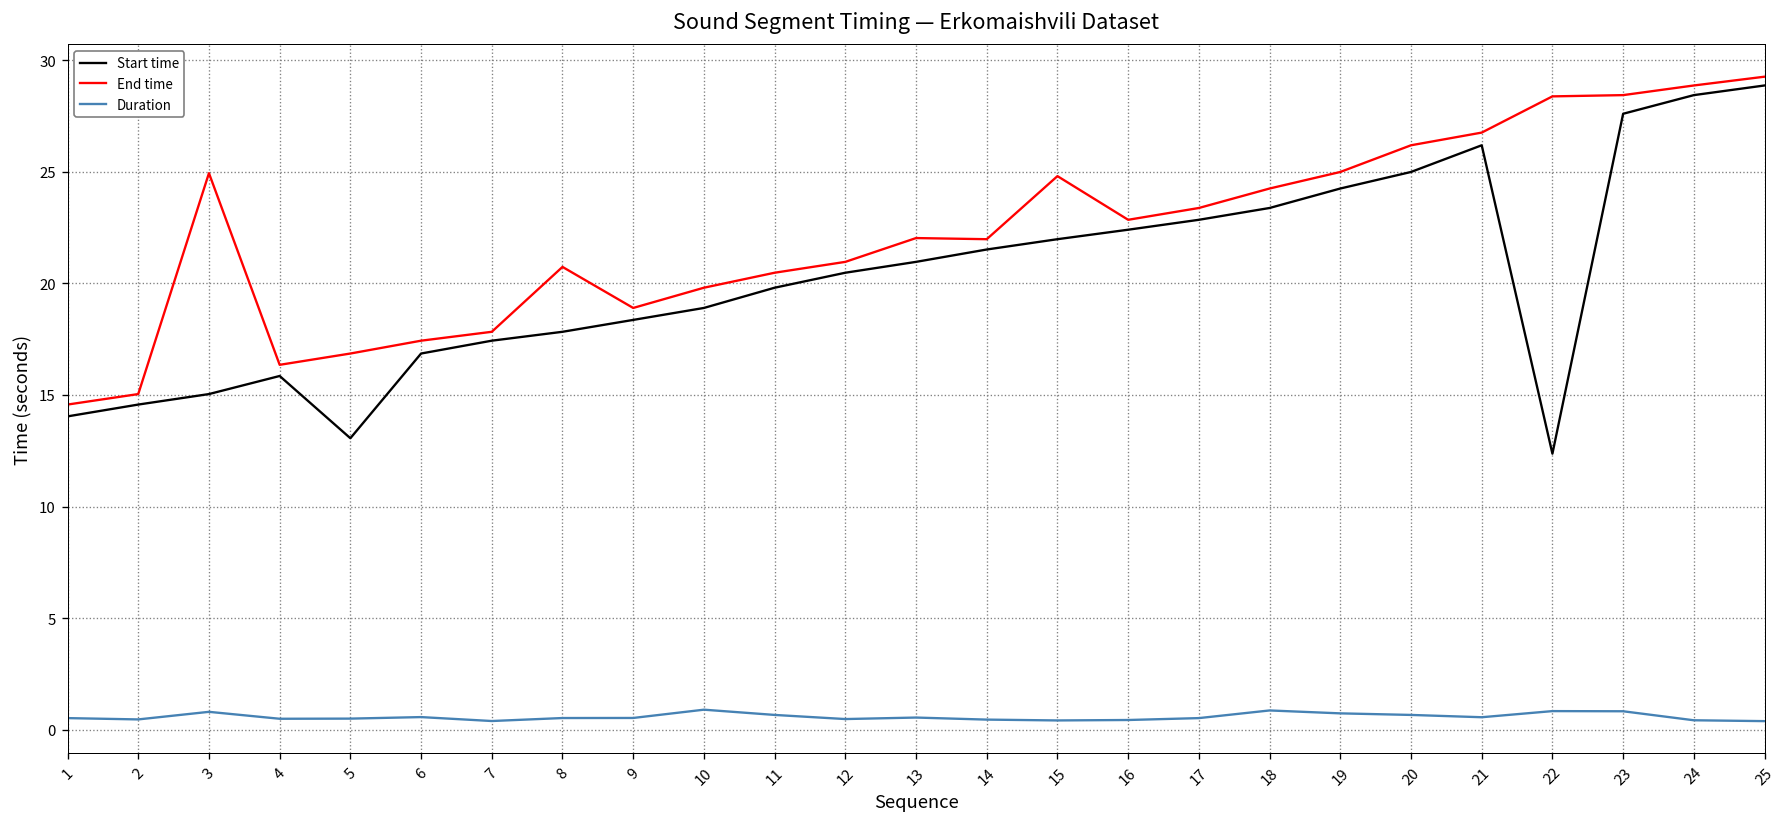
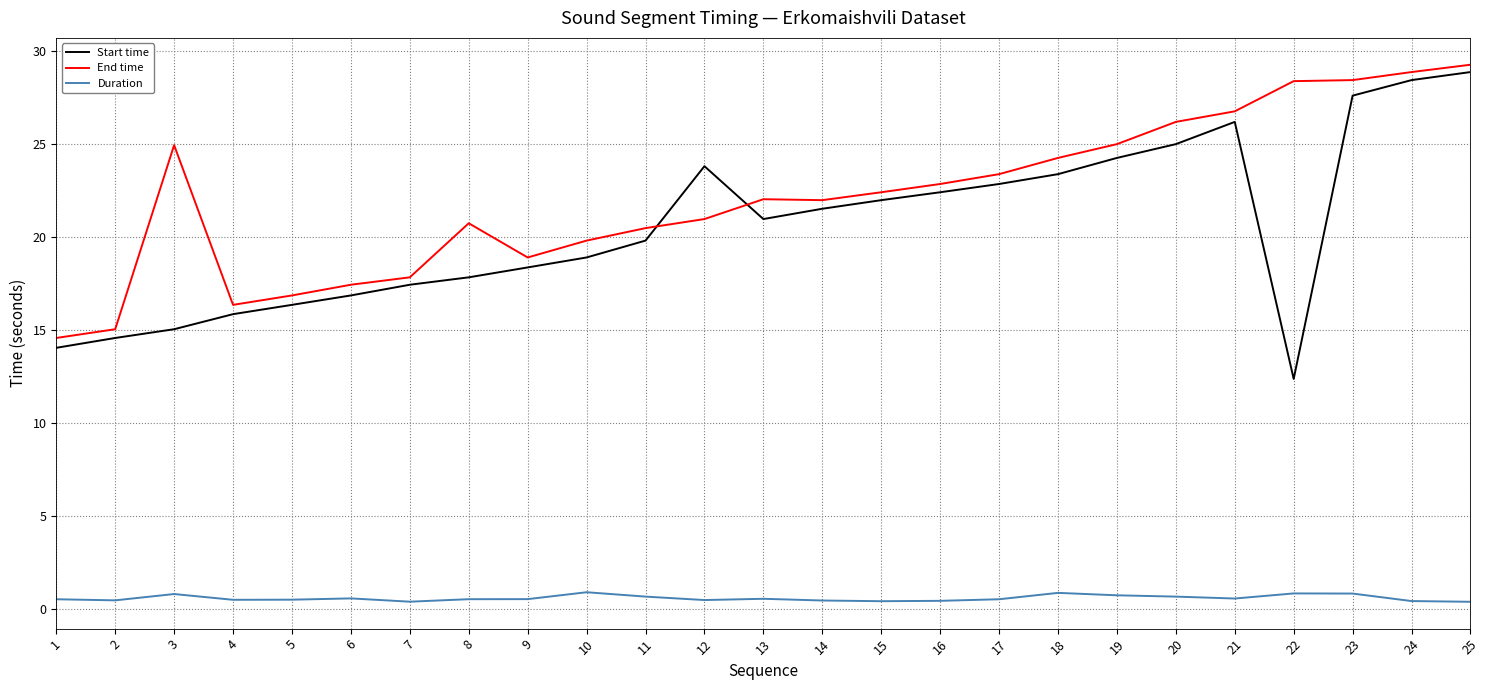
Start time, 5: 13.1 -> 16.3
Start time, 12: 20.5 -> 23.8
End time, 15: 24.8 -> 22.4
